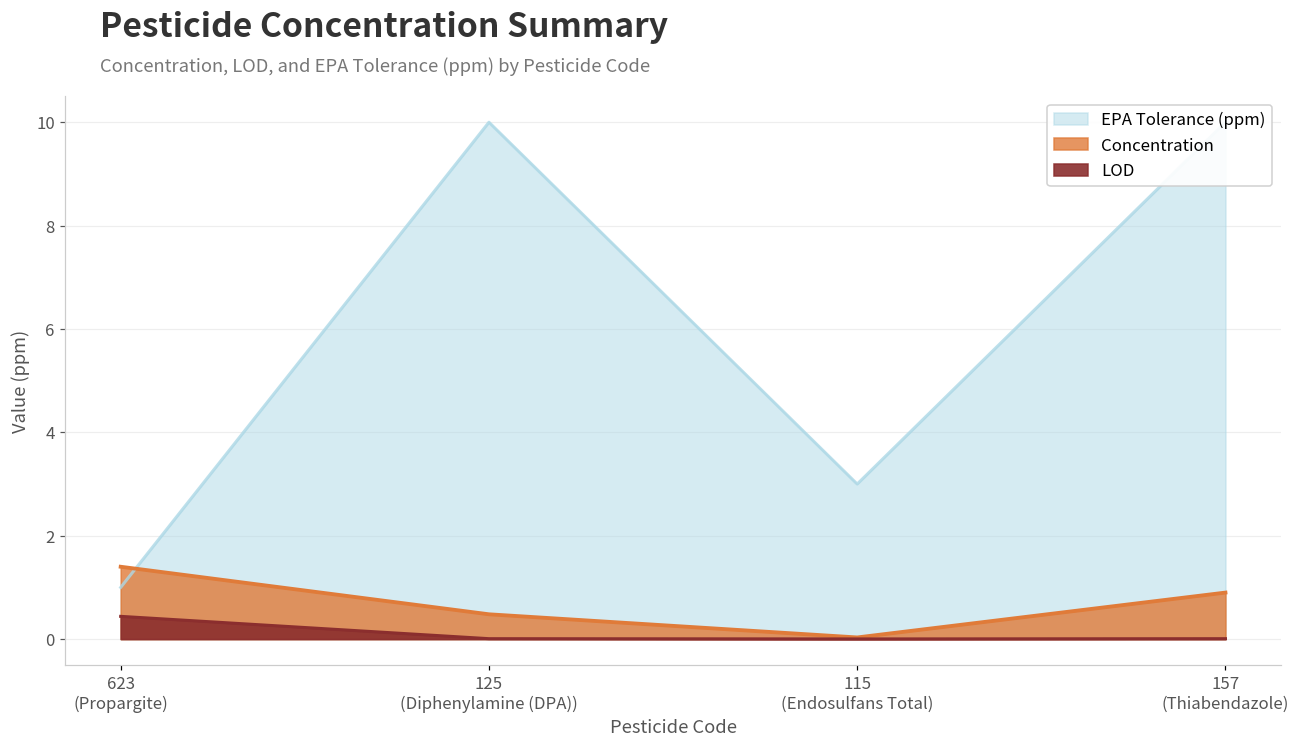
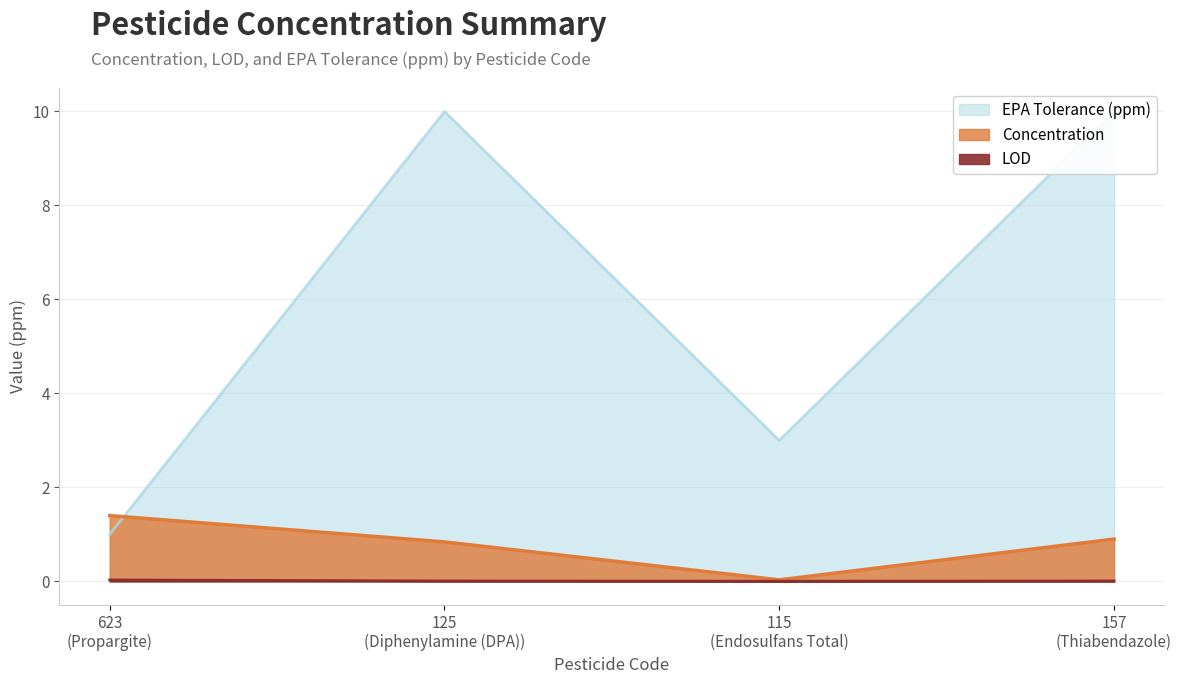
LOD, 623 (Propargite): 0.4 -> 0.0
Concentration, 125 (Diphenylamine (DPA)): 0.5 -> 0.8
